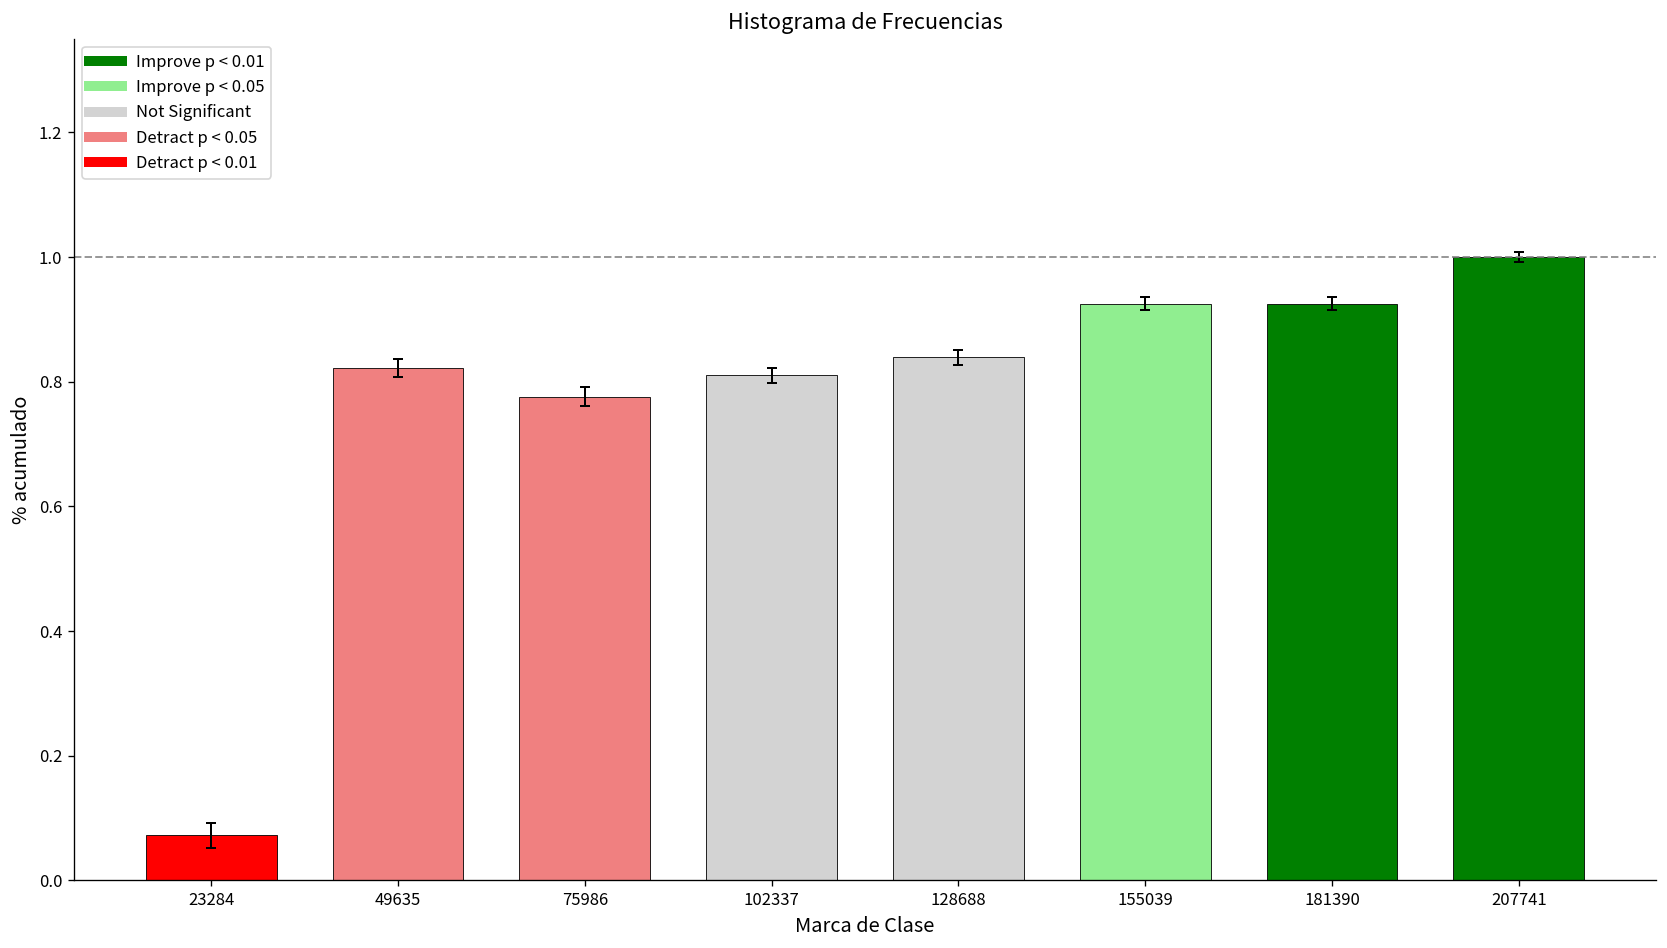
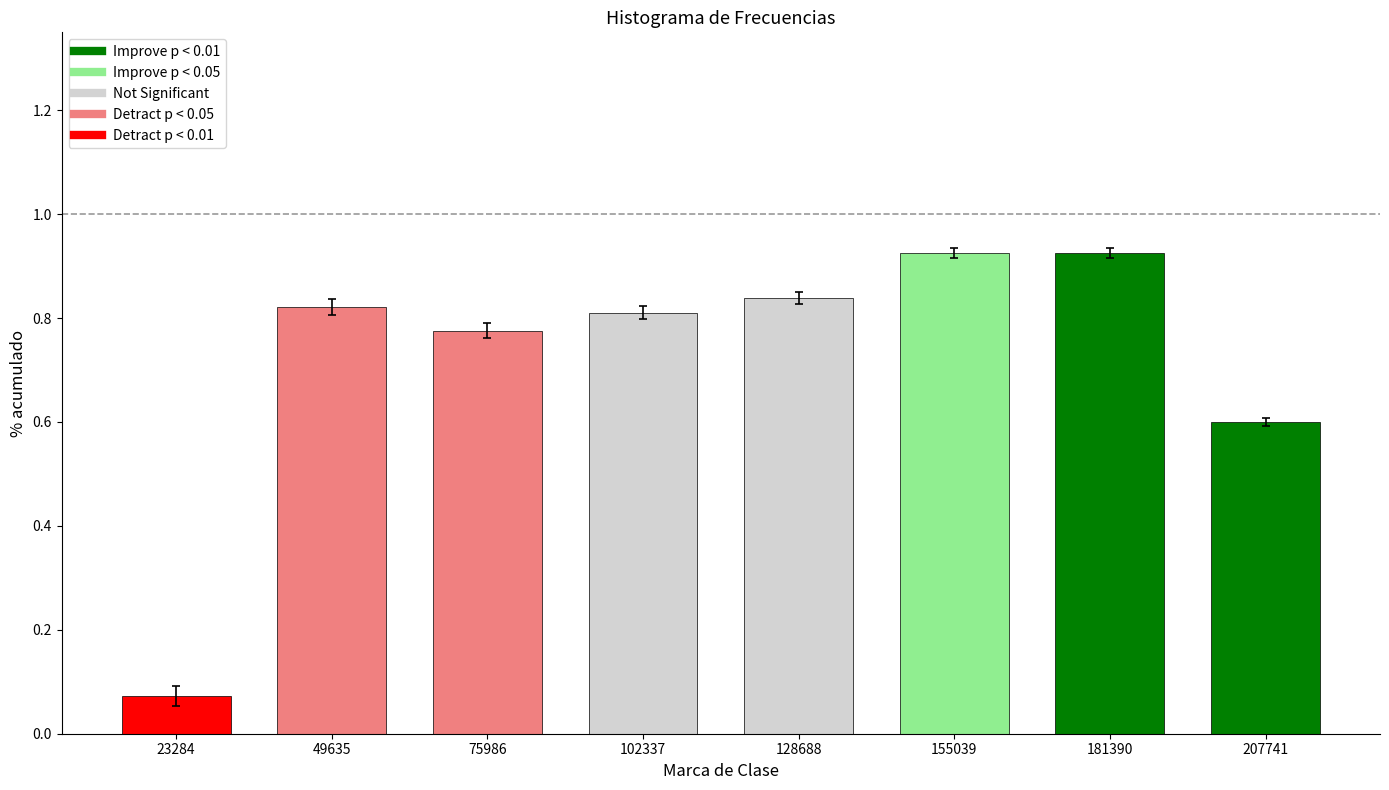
Improve p < 0.01, 207741: 1.0 -> 0.6
